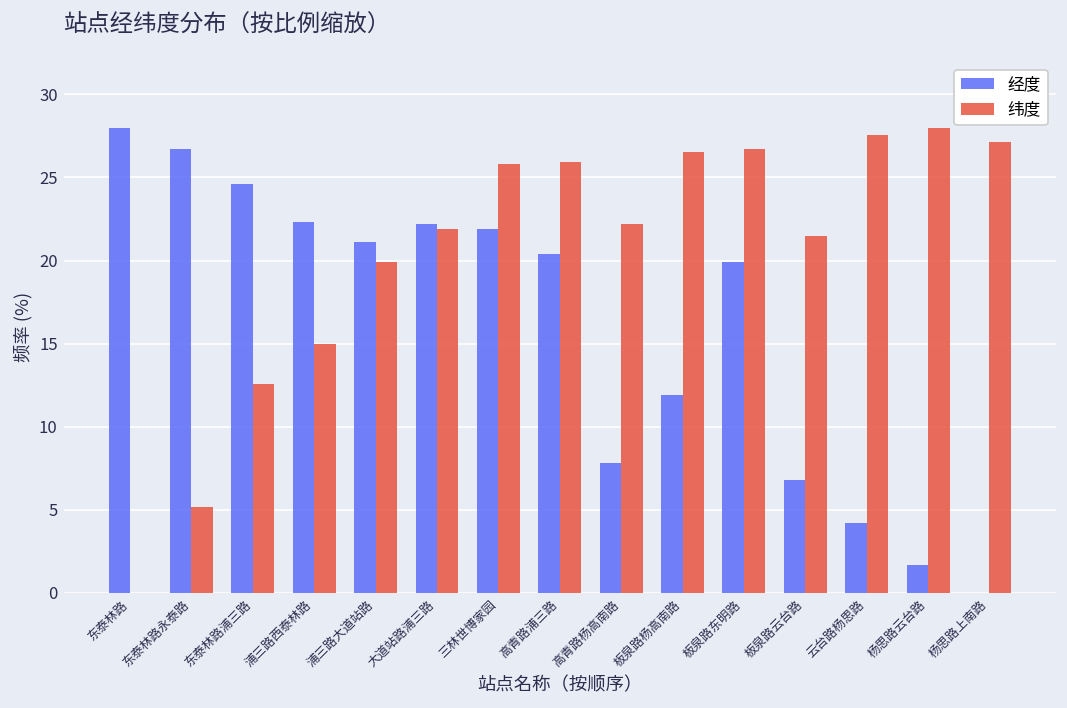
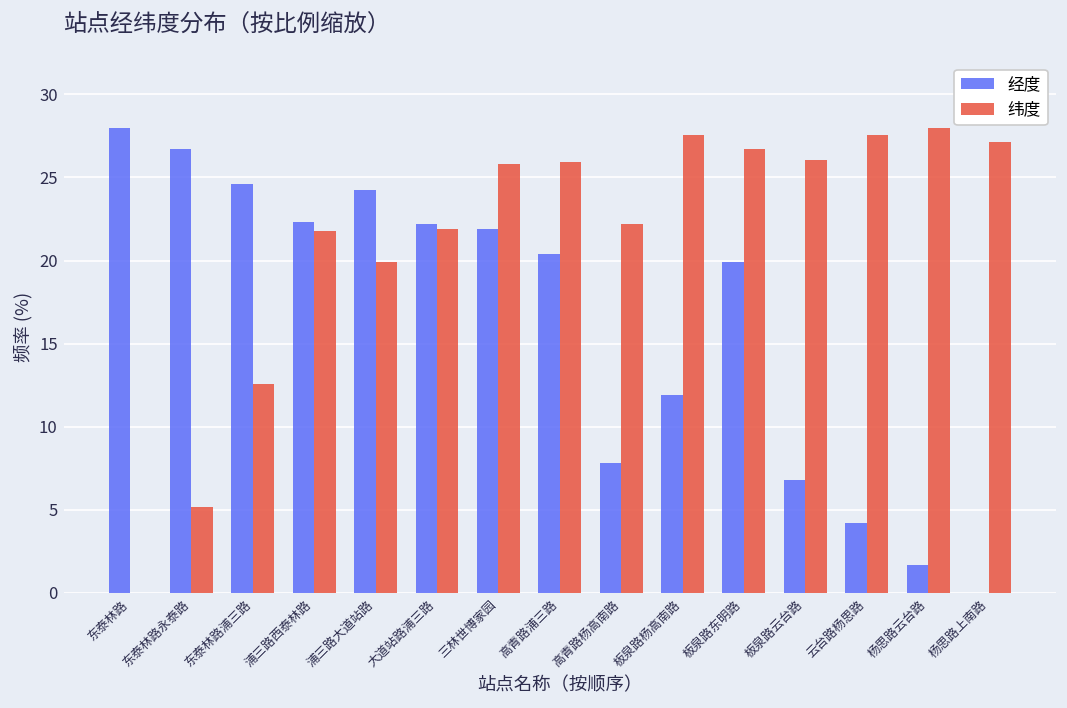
纬度, 浦三路西泰林路: 15.0 -> 21.8
经度, 浦三路大道站路: 21.1 -> 24.2
纬度, 板泉路杨高南路: 26.5 -> 27.5
纬度, 板泉路云台路: 21.5 -> 26.1
